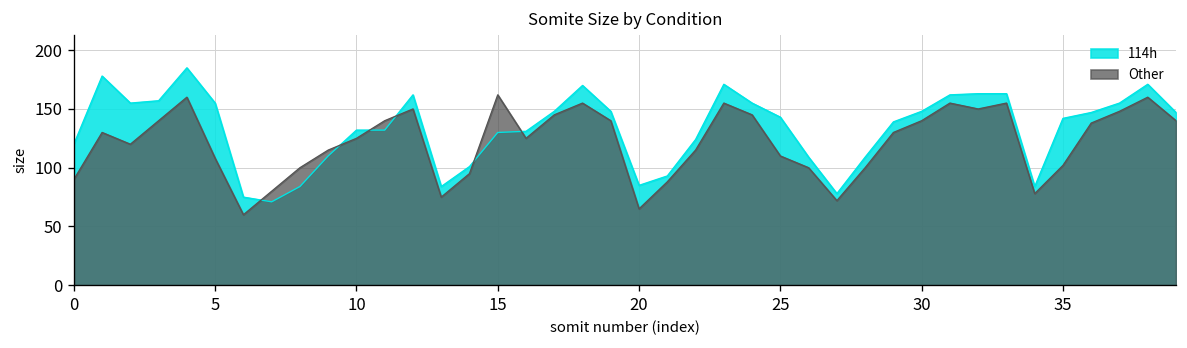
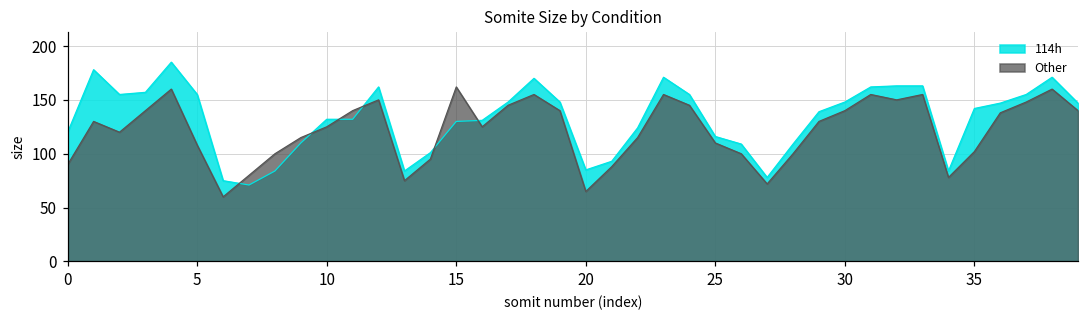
114h, 25: 140 -> 120
